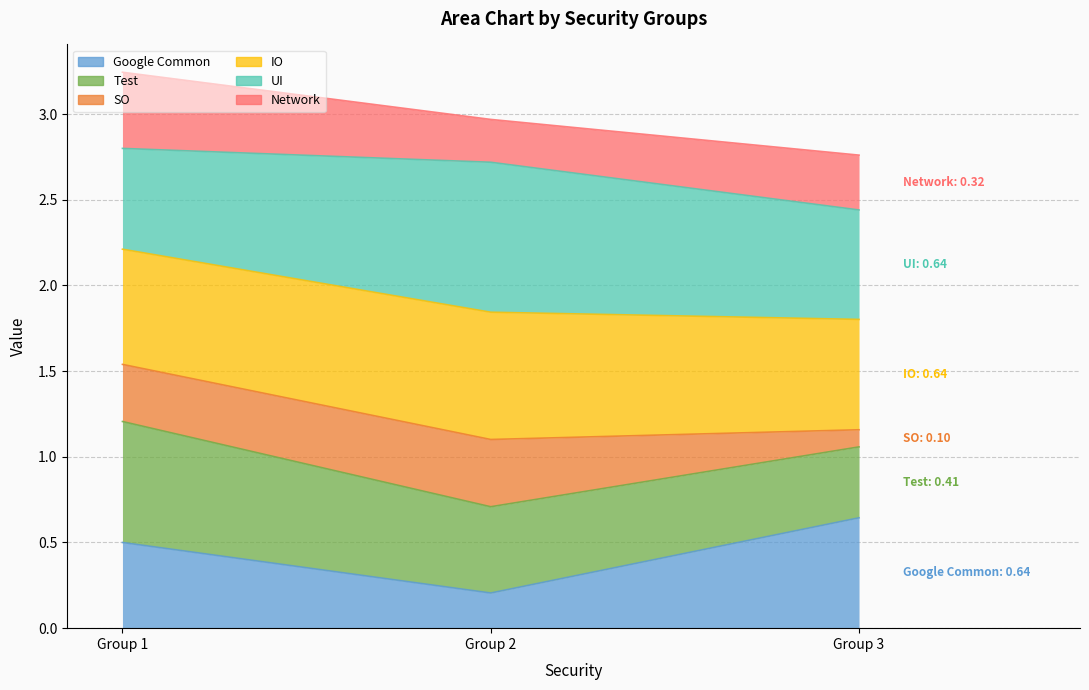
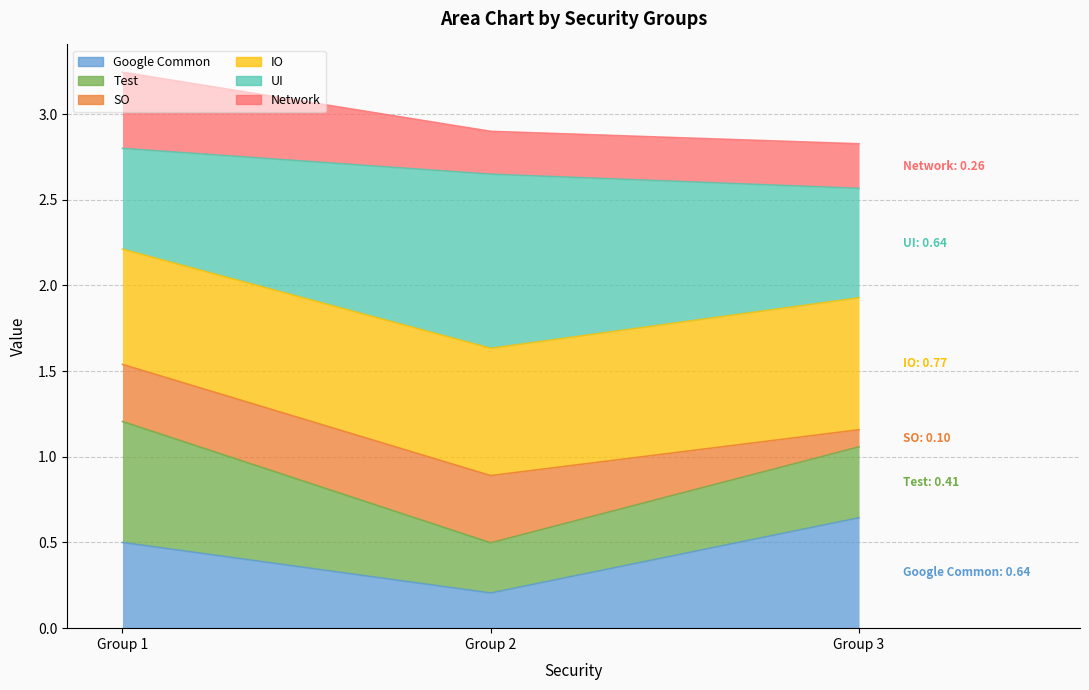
Test, Group 2: 0.50 -> 0.29
UI, Group 2: 0.88 -> 1.02
IO, Group 3: 0.64 -> 0.77
Network, Group 3: 0.32 -> 0.26
